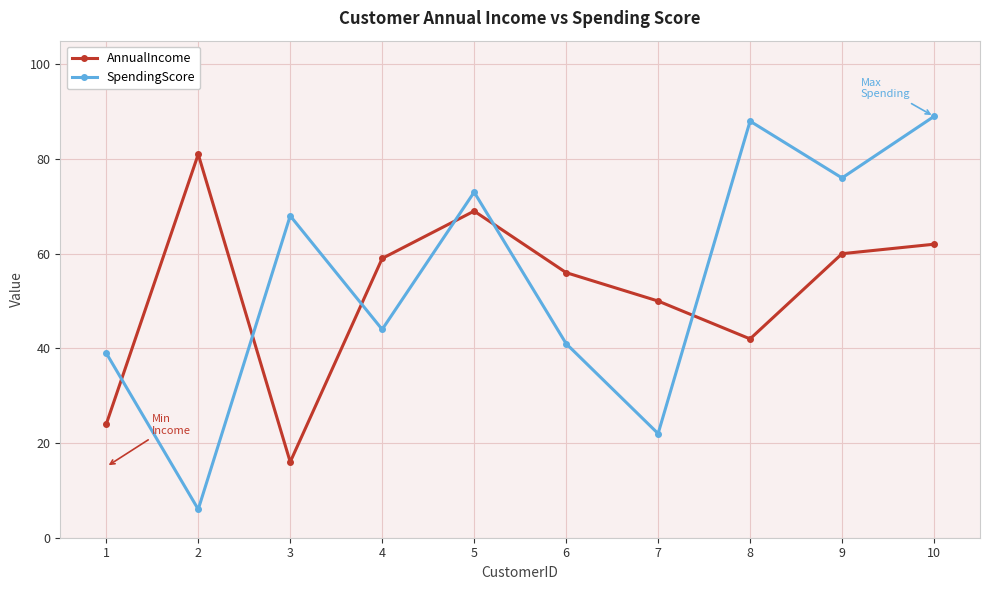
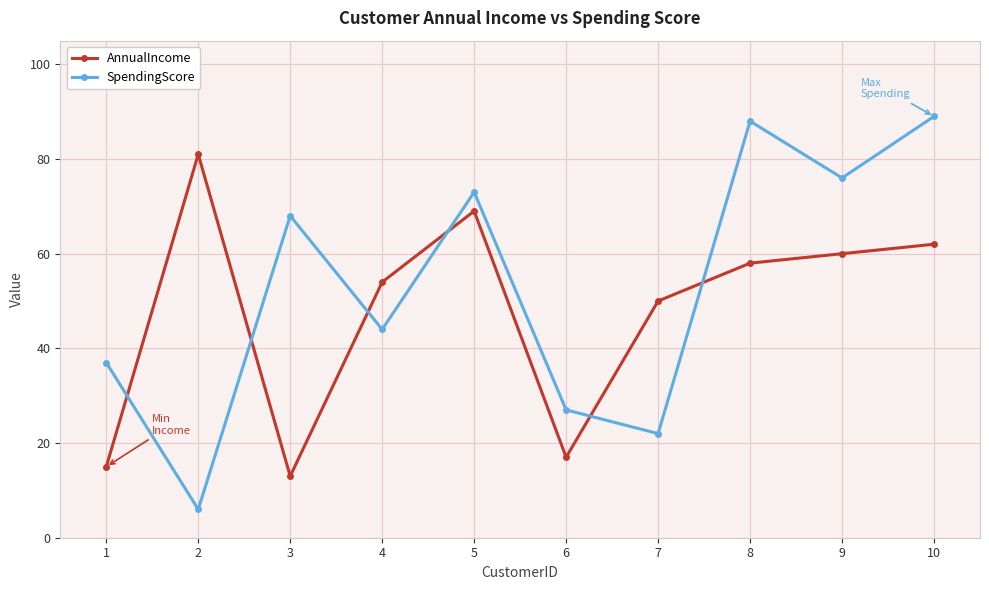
AnnualIncome, 1: 24 -> 15
SpendingScore, 1: 39 -> 37
AnnualIncome, 3: 16 -> 13
AnnualIncome, 4: 59 -> 54
AnnualIncome, 6: 56 -> 17
SpendingScore, 6: 41 -> 27
AnnualIncome, 8: 42 -> 58
